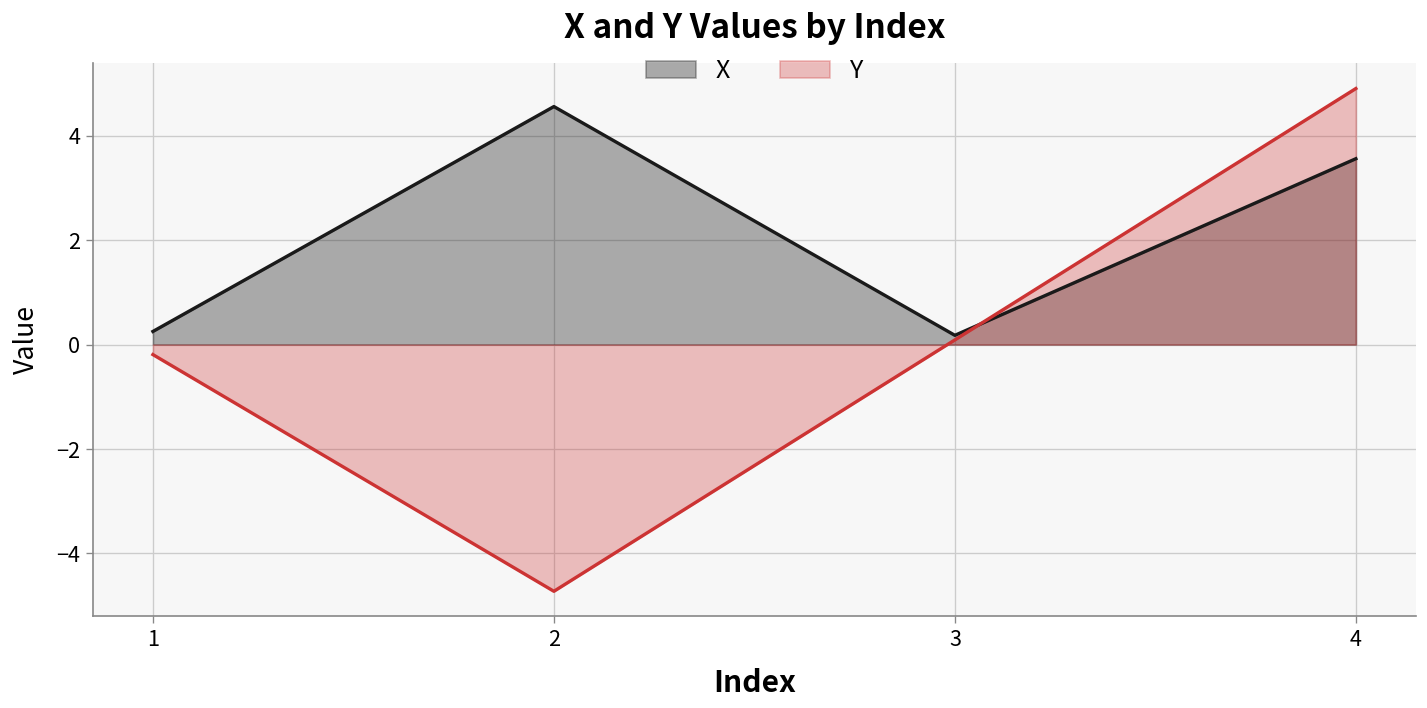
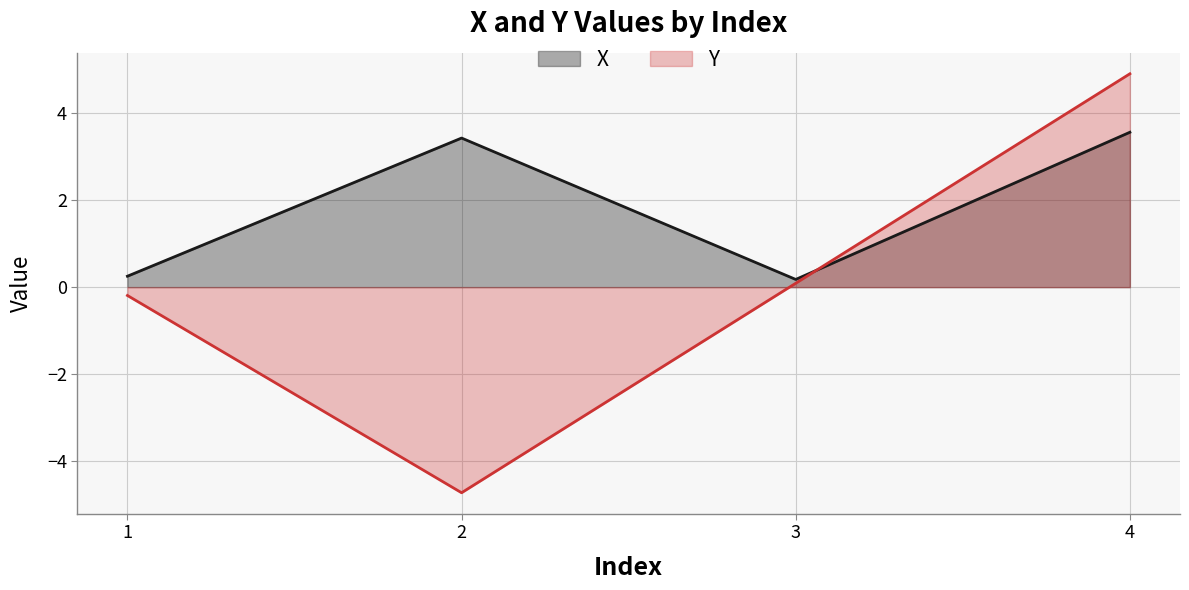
X, 2: 4.6 -> 3.4
